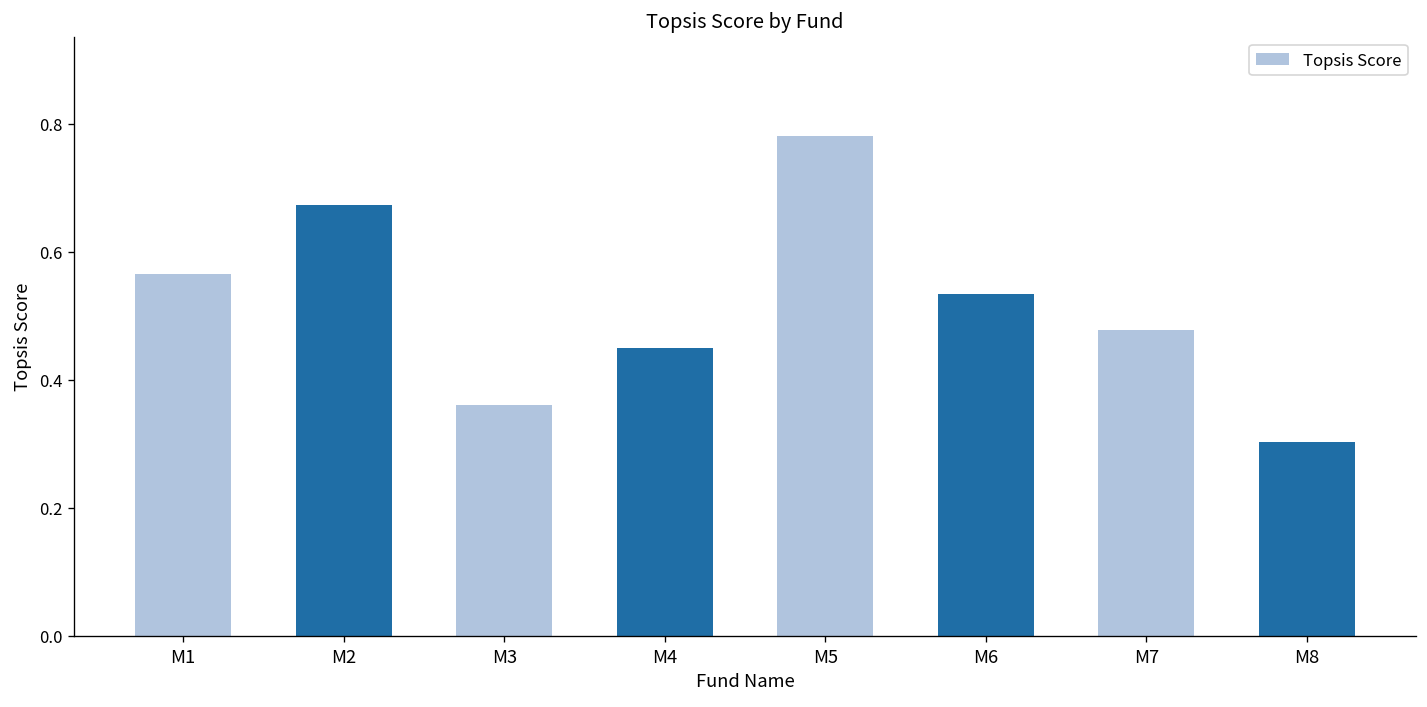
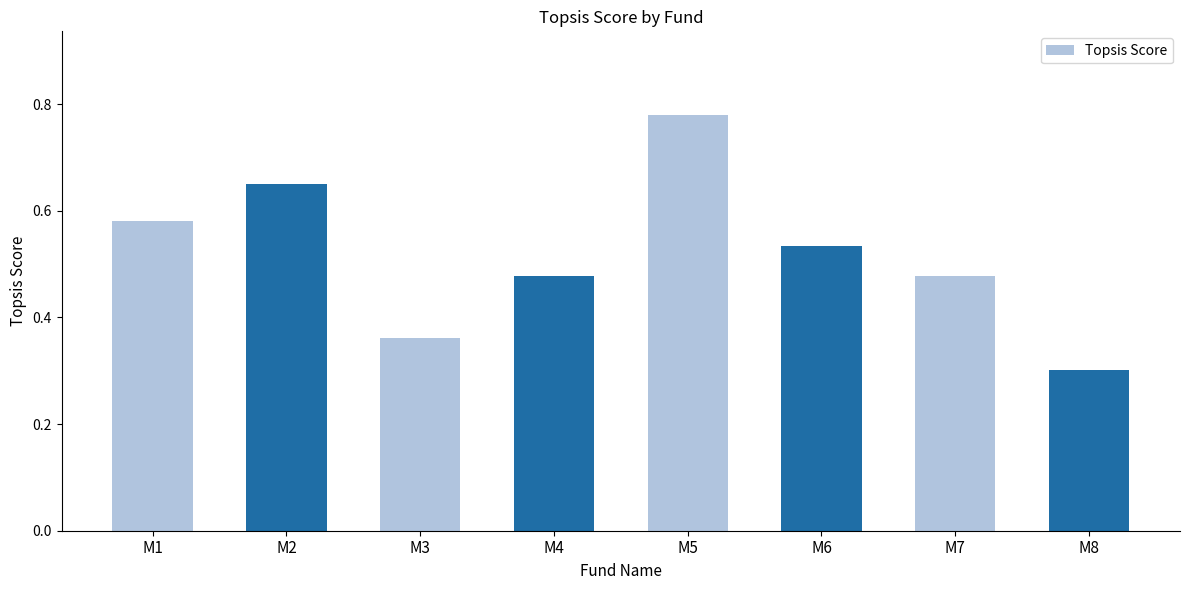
M1: 0.57 -> 0.58
M2: 0.67 -> 0.65
M4: 0.45 -> 0.48
